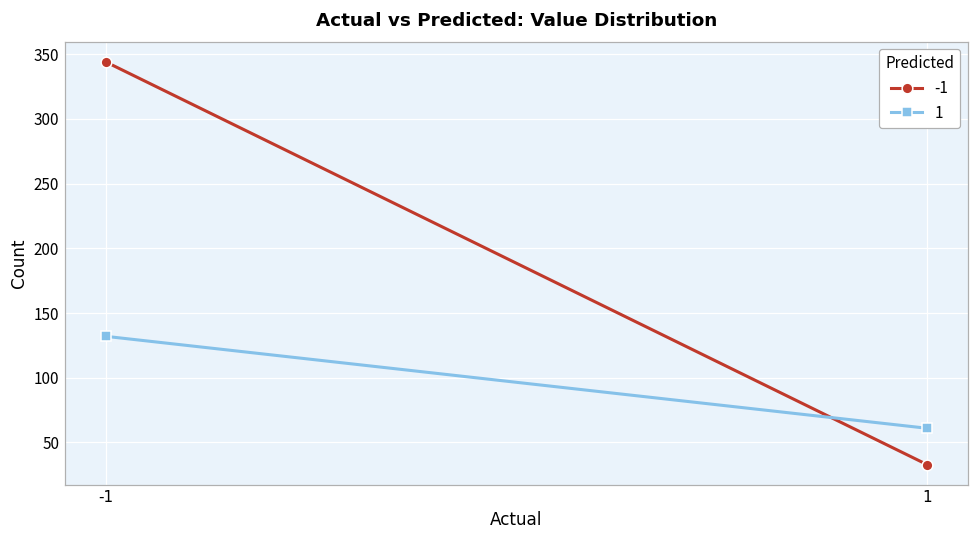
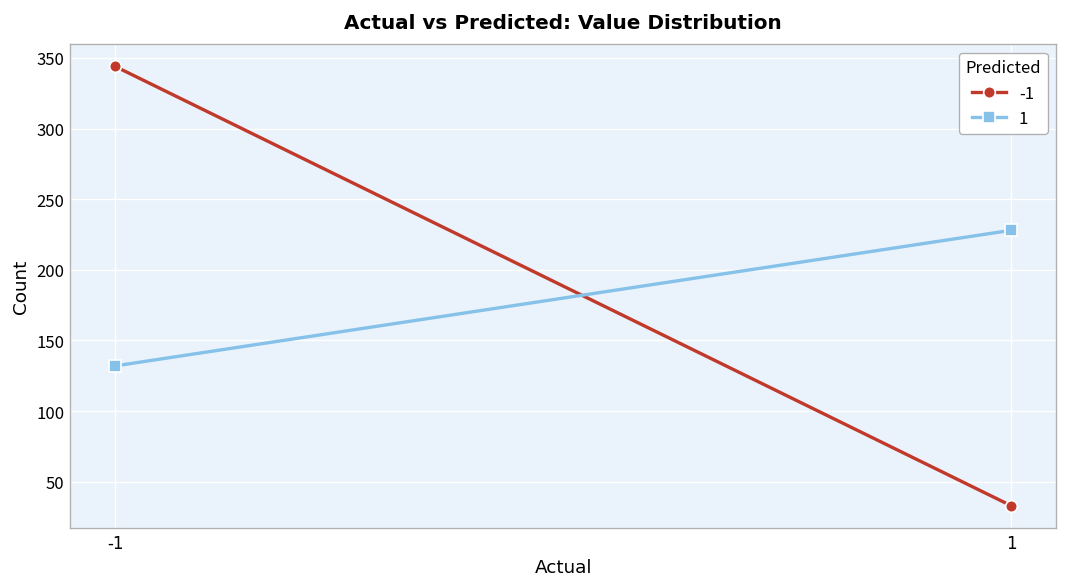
1, 1: 61 -> 228
